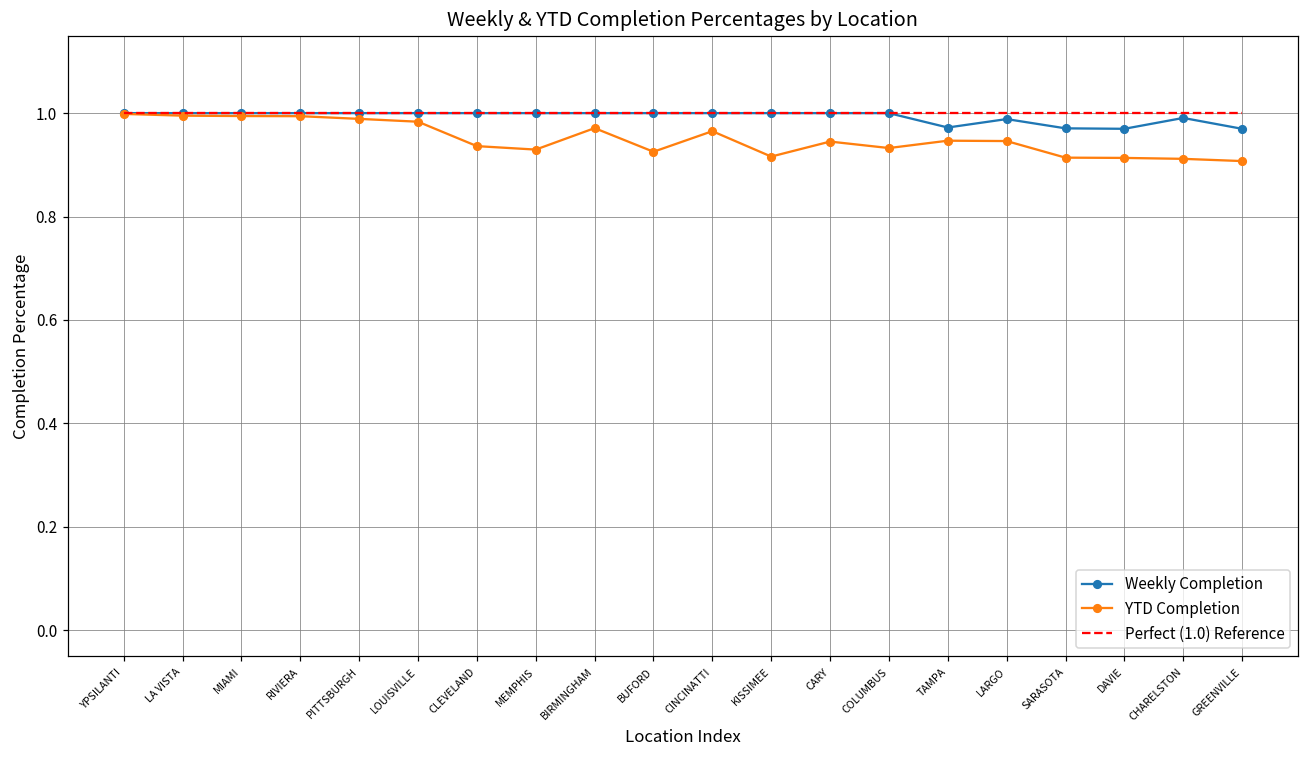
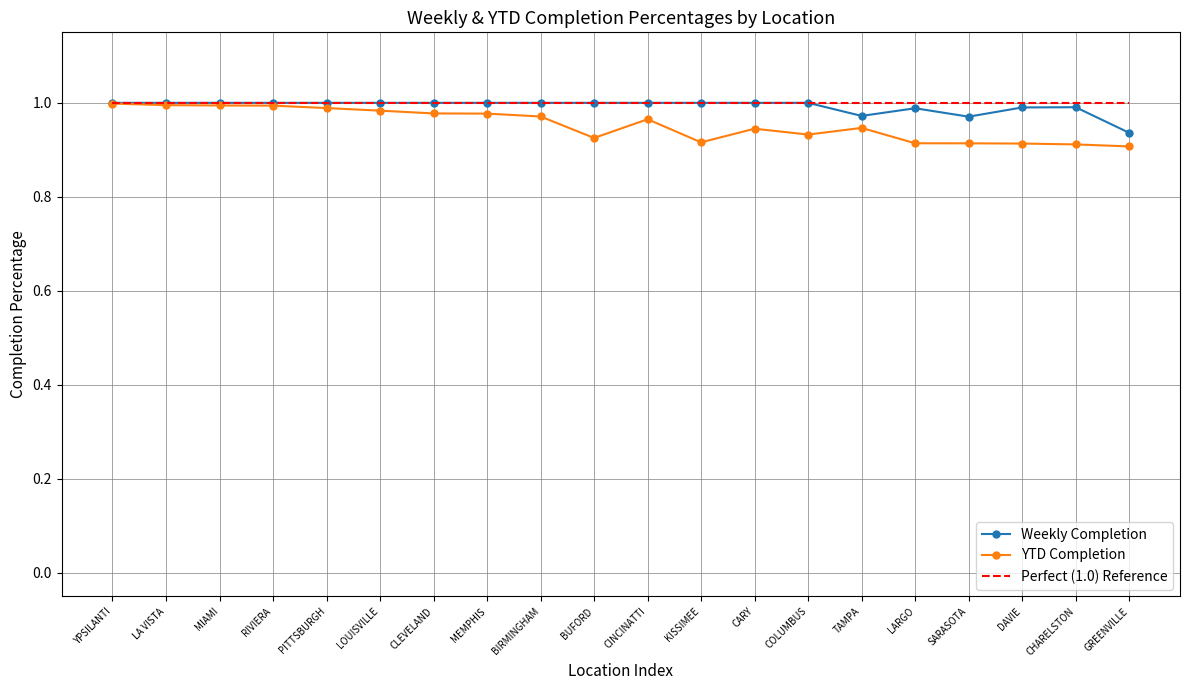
YTD Completion, CLEVELAND: 0.94 -> 0.98
YTD Completion, MEMPHIS: 0.93 -> 0.98
YTD Completion, LARGO: 0.95 -> 0.91
Weekly Completion, DAVIE: 0.97 -> 0.99
Weekly Completion, GREENVILLE: 0.97 -> 0.94
